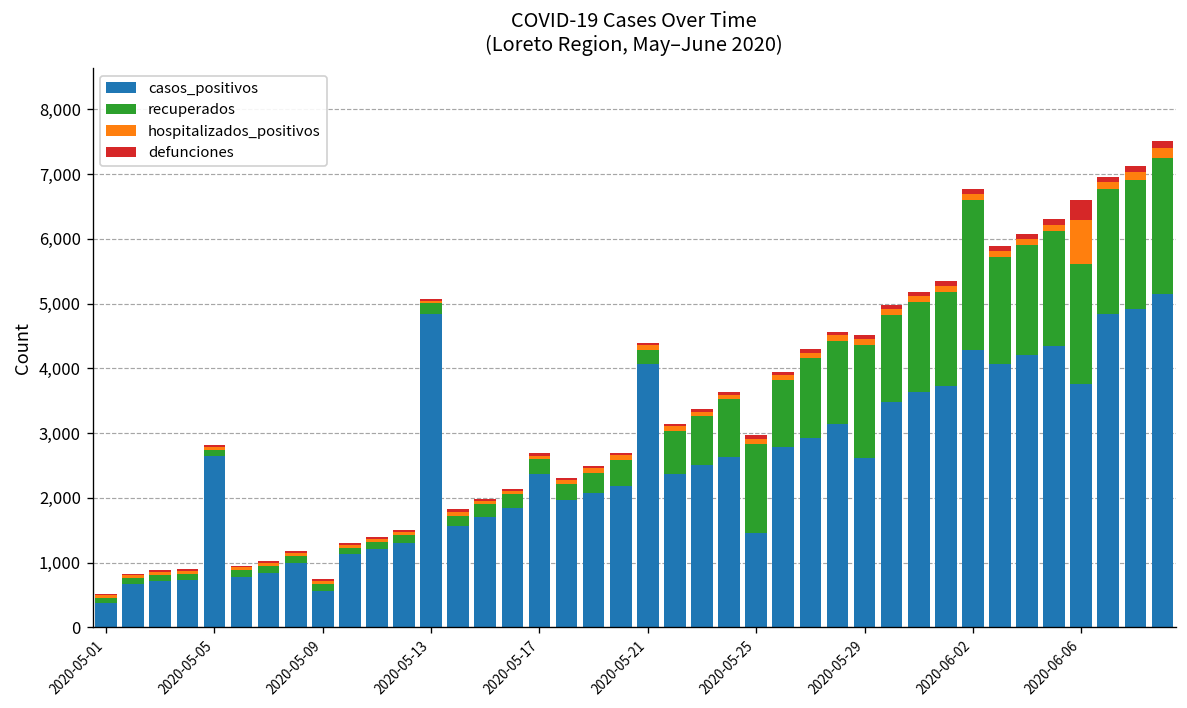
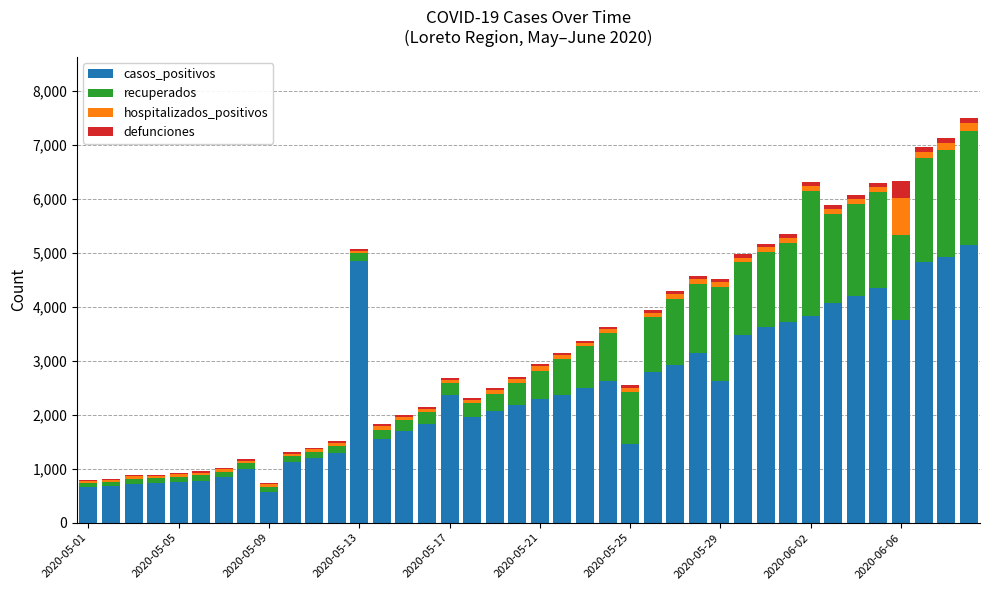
casos_positivos, 2020-05-01: 400 -> 700
casos_positivos, 2020-05-05: 2,600 -> 800
casos_positivos, 2020-05-21: 4,100 -> 2,300
recuperados, 2020-05-21: 200 -> 500
recuperados, 2020-05-25: 1,400 -> 1,000
casos_positivos, 2020-06-02: 4,300 -> 3,800
recuperados, 2020-06-06: 1,900 -> 1,600
